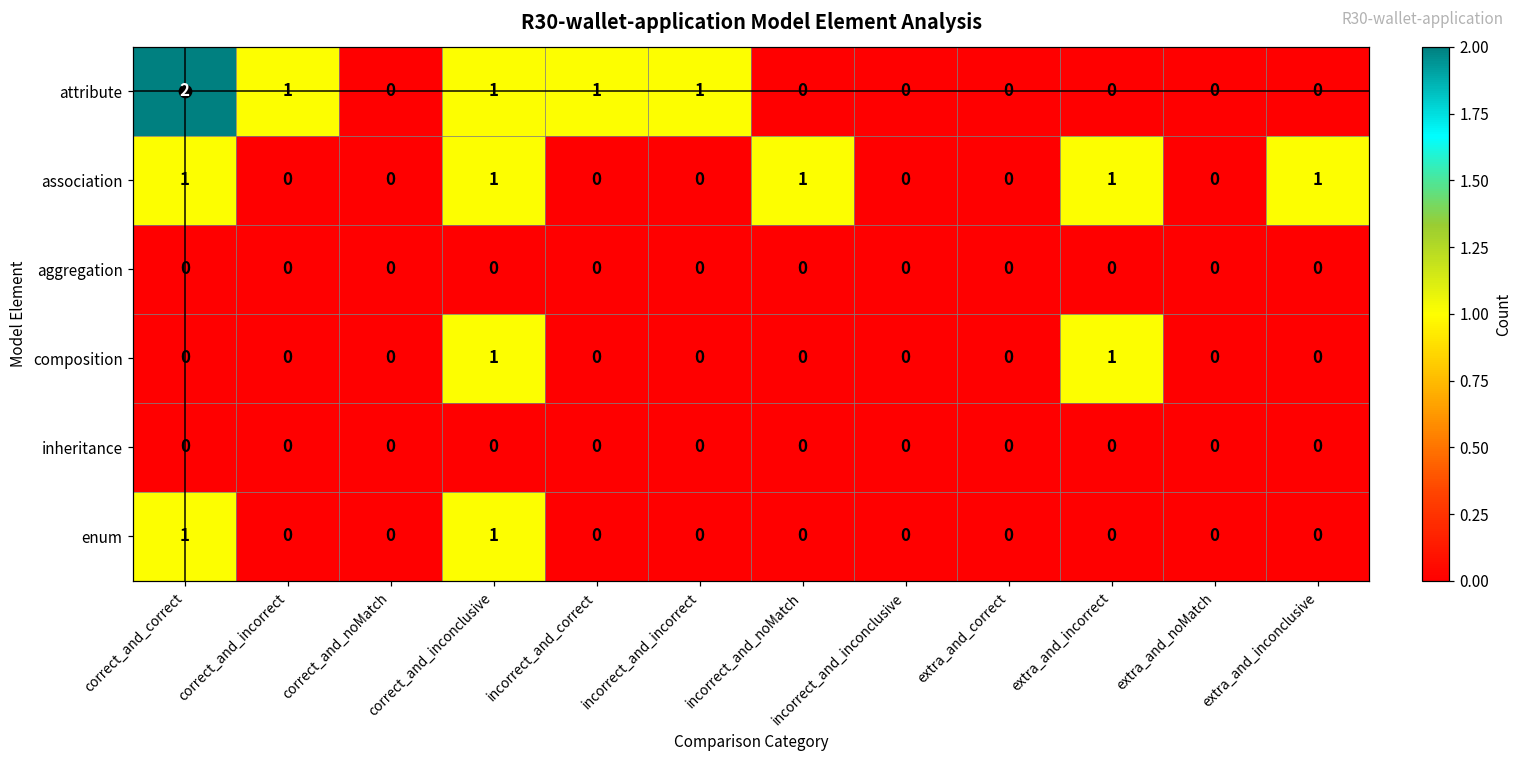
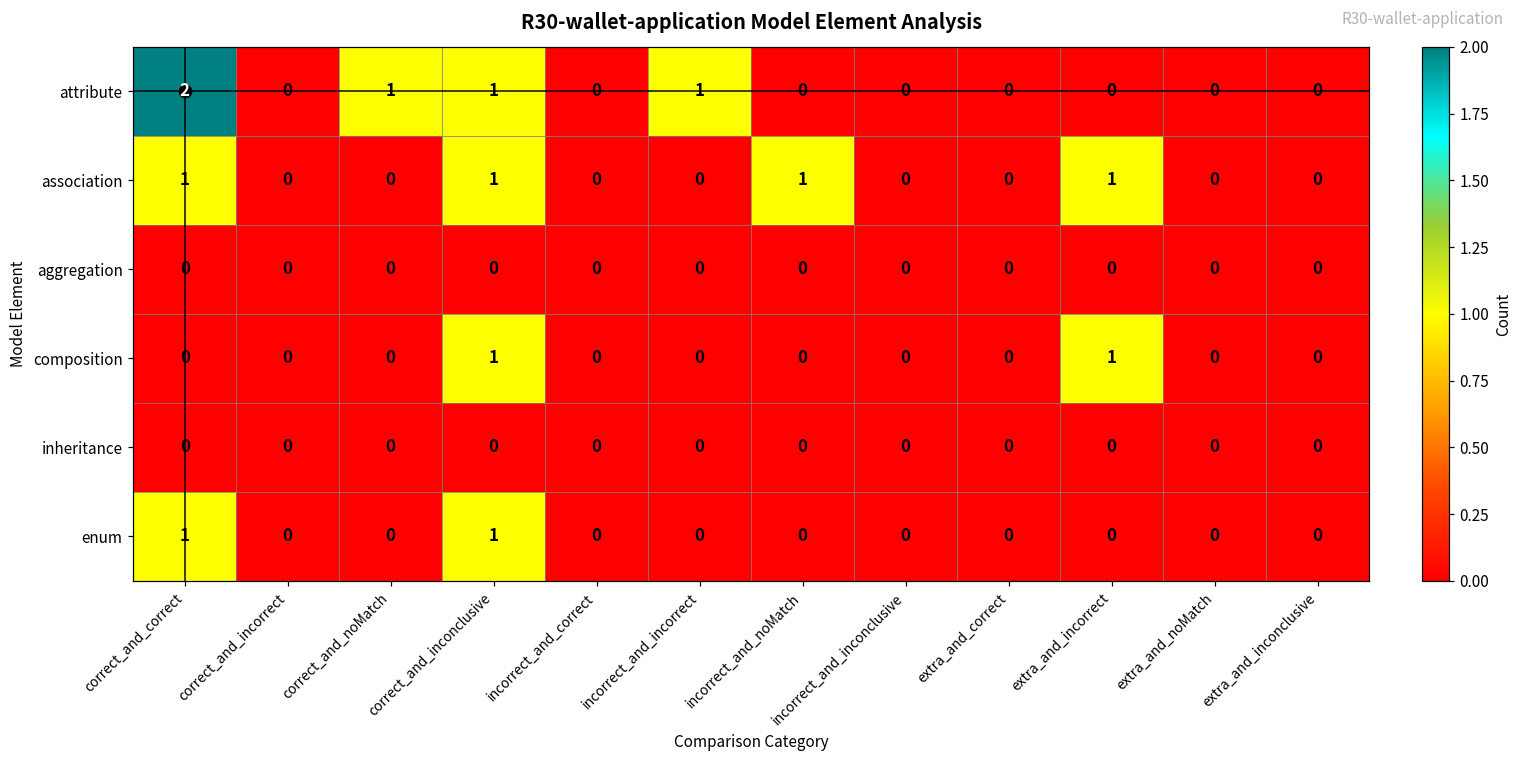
attribute, correct_and_incorrect: 1 -> 0
attribute, correct_and_noMatch: 0 -> 1
attribute, incorrect_and_correct: 1 -> 0
association, extra_and_inconclusive: 1 -> 0
